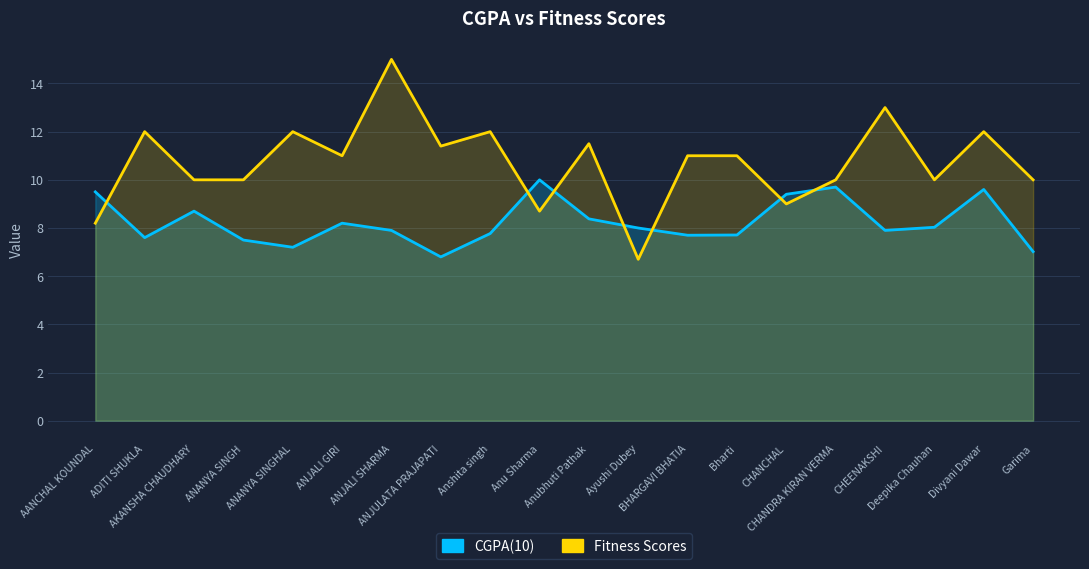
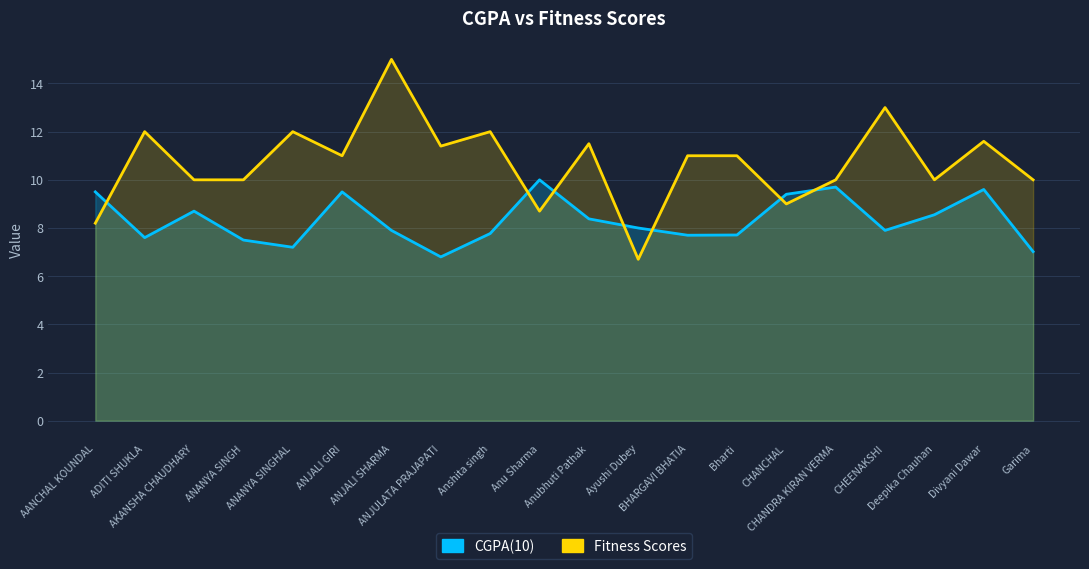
CGPA(10), ANJALI GIRI: 8.2 -> 9.5
CGPA(10), Deepika Chauhan: 8.0 -> 8.6
Fitness Scores, Divyani Dawar: 12.0 -> 11.6
